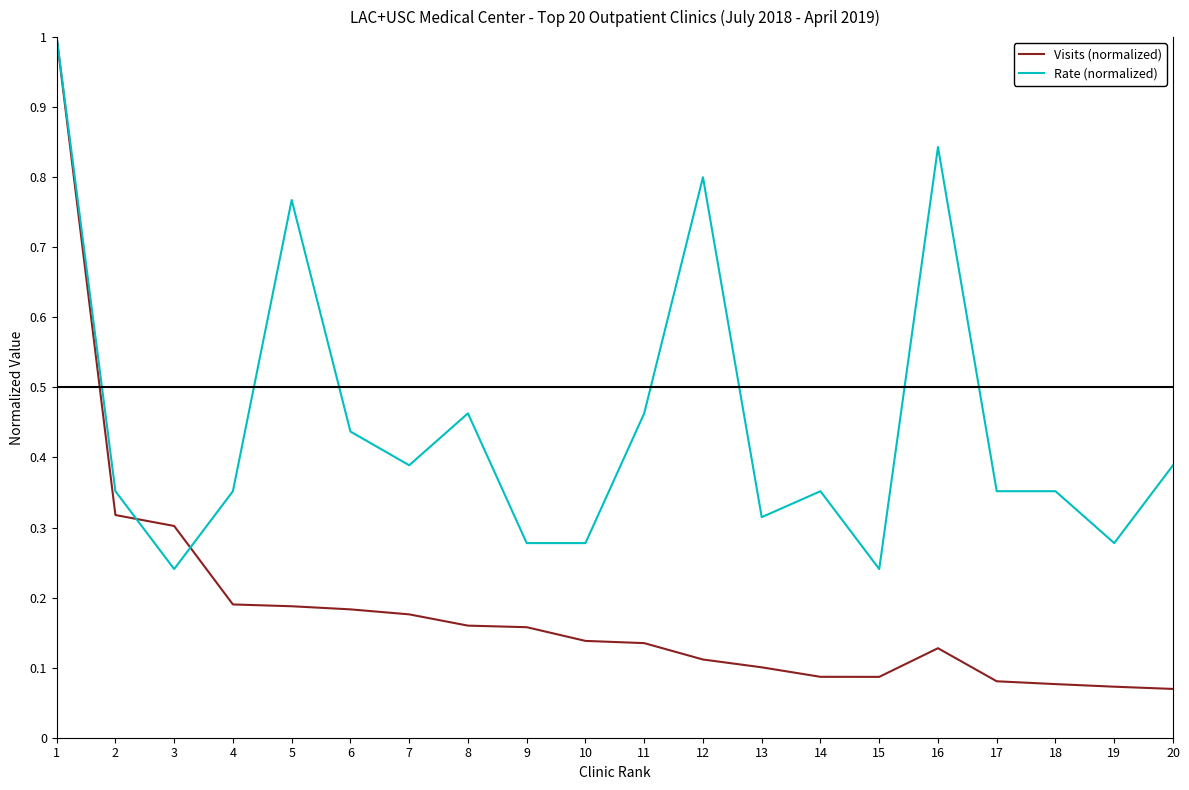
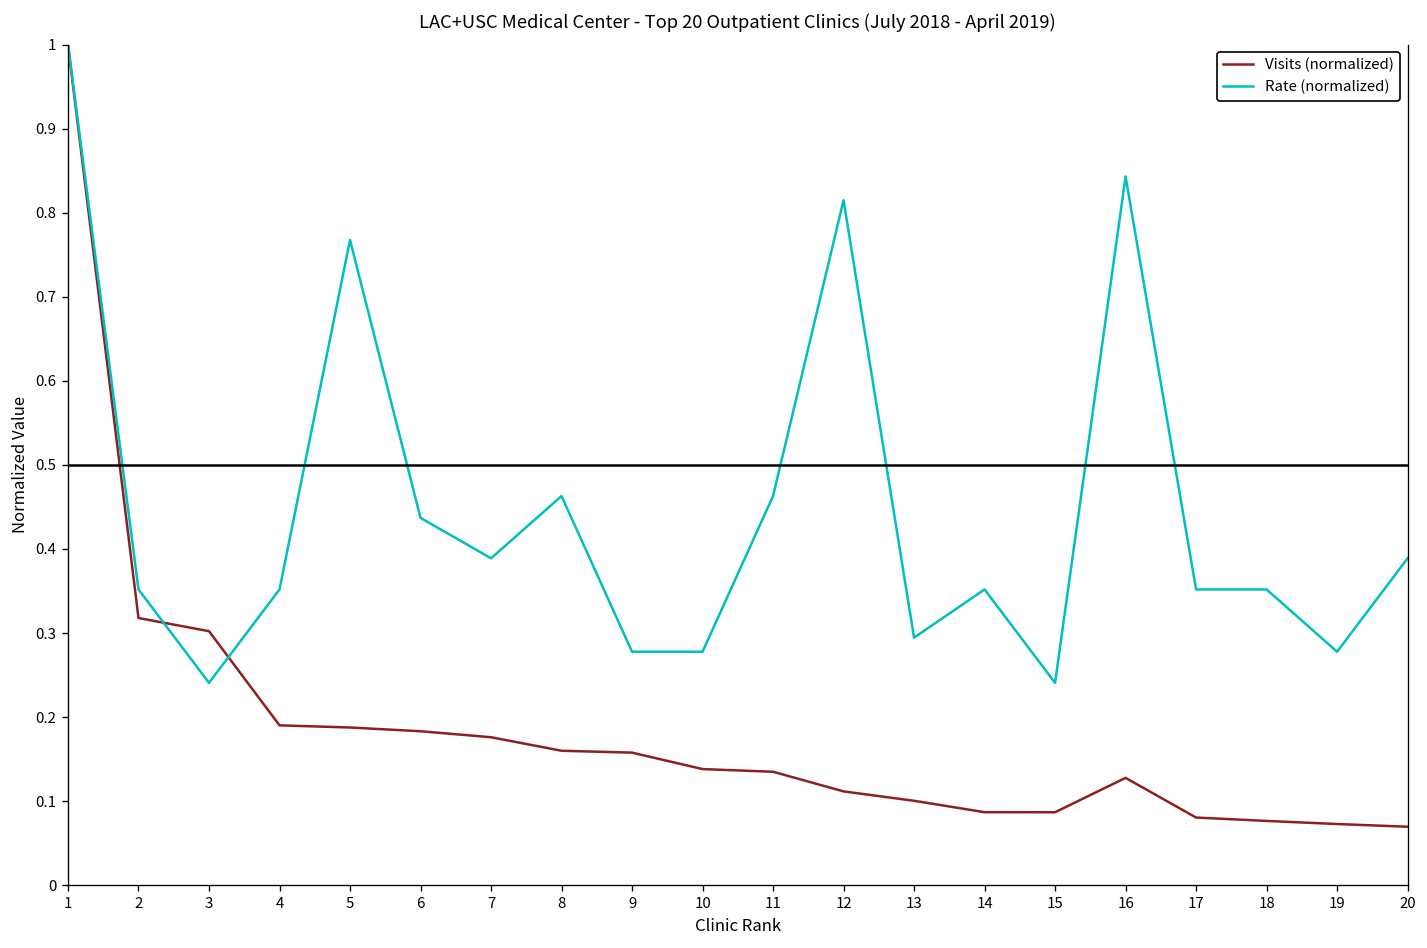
Rate (normalized), 12: 0.80 -> 0.81
Rate (normalized), 13: 0.31 -> 0.29
